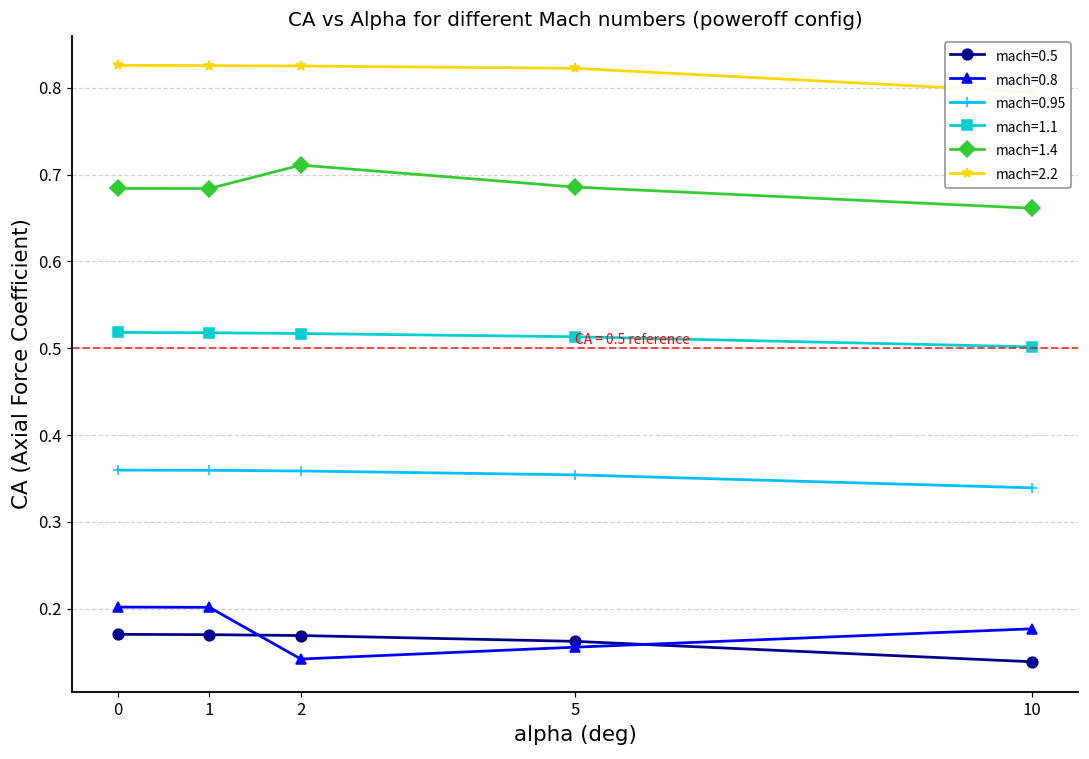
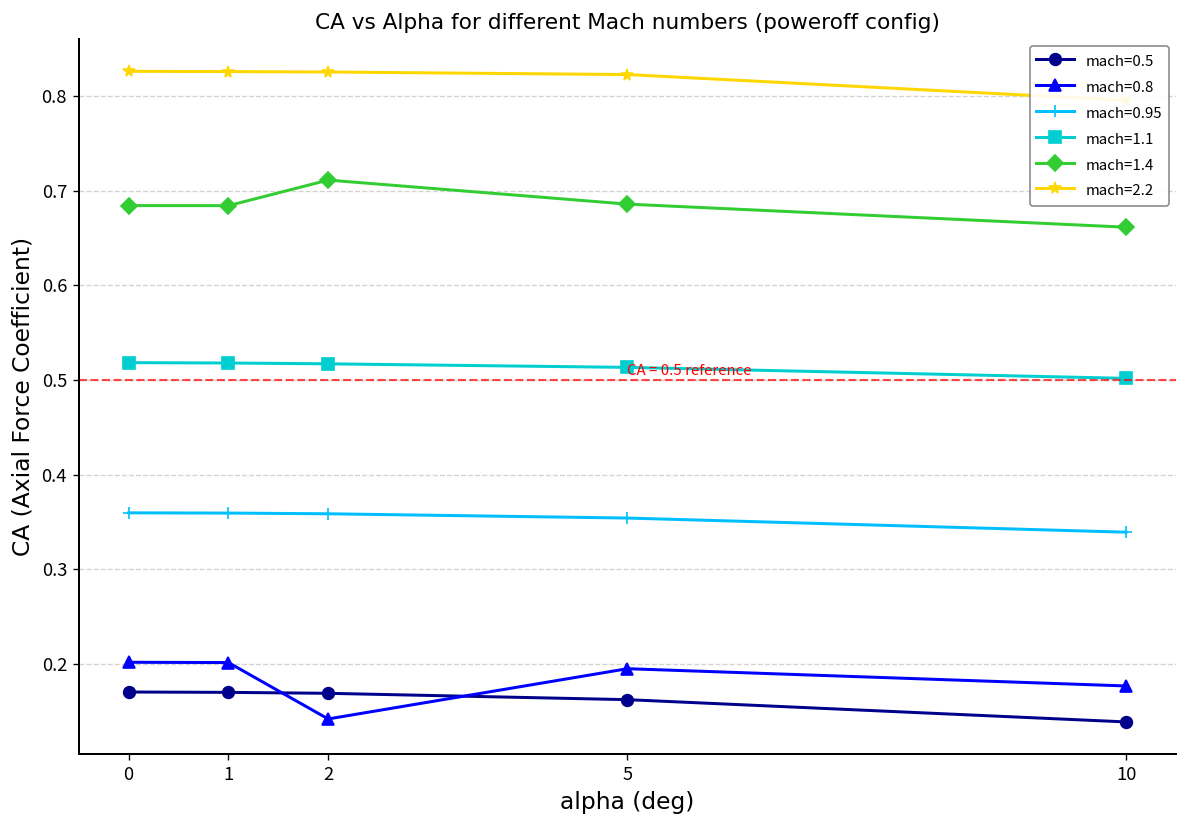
mach=0.8, 5: 0.16 -> 0.20
